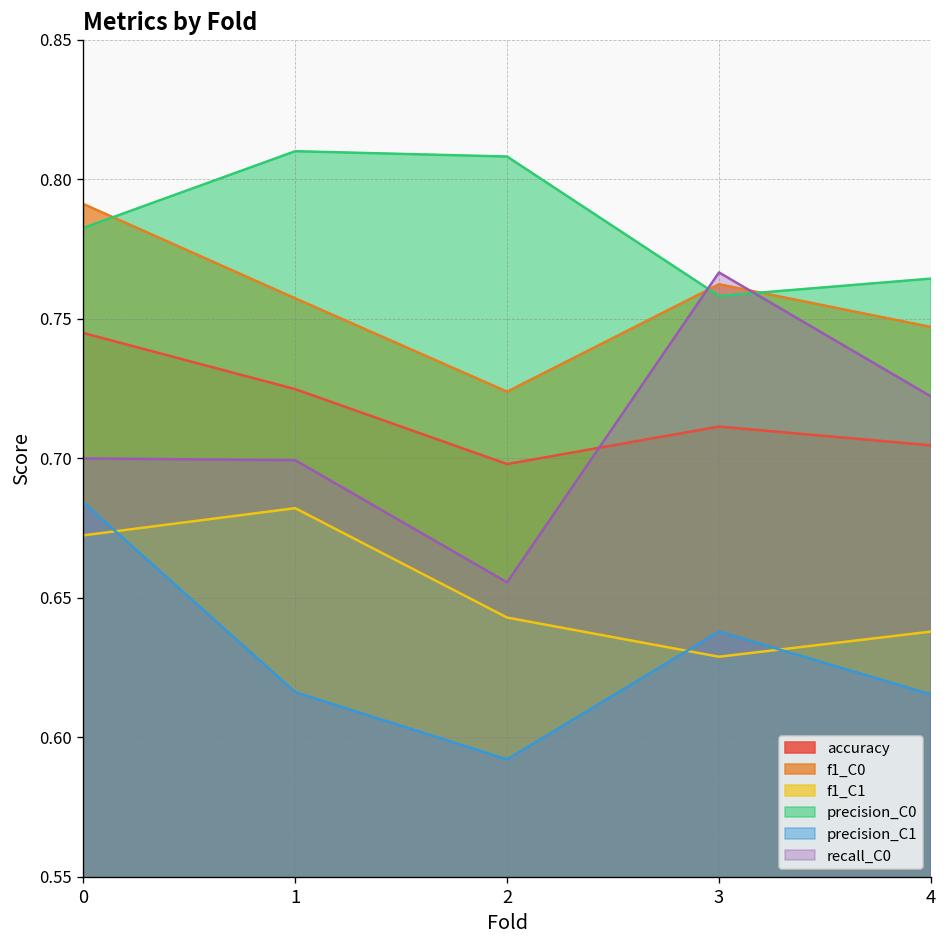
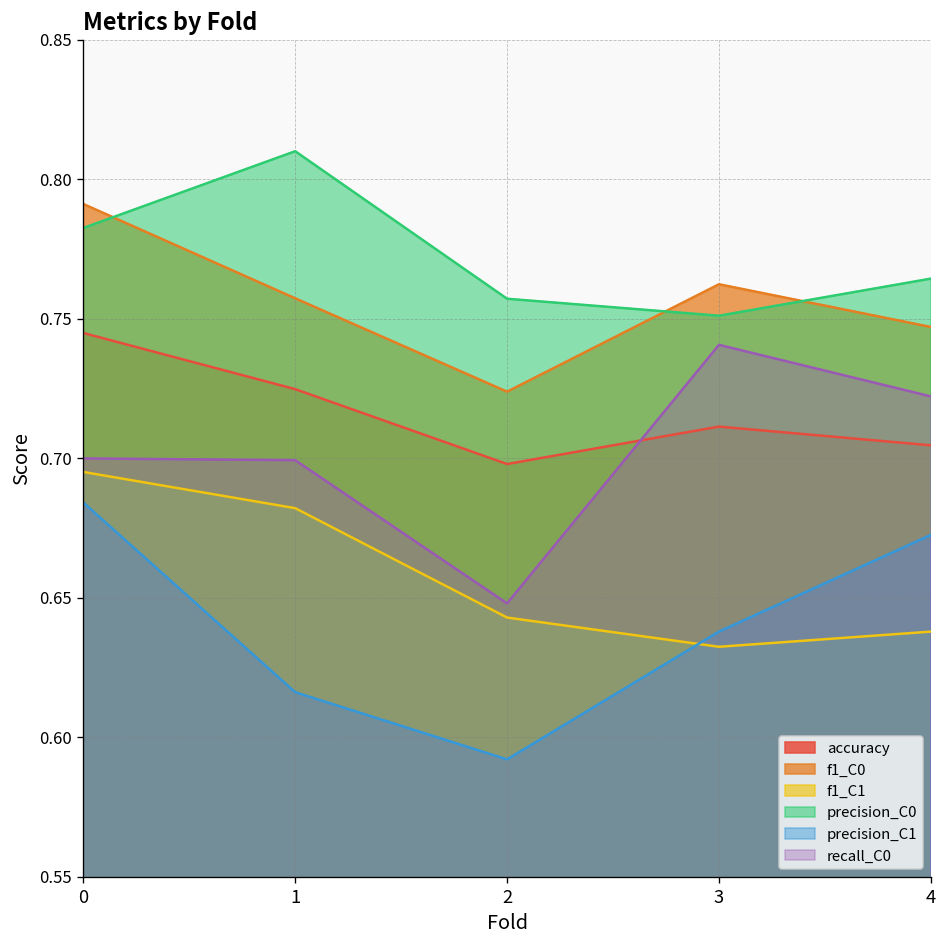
f1_C1, 0: 0.672 -> 0.695
precision_C0, 2: 0.808 -> 0.757
recall_C0, 2: 0.656 -> 0.648
f1_C1, 3: 0.629 -> 0.632
precision_C0, 3: 0.758 -> 0.751
recall_C0, 3: 0.767 -> 0.741
precision_C1, 4: 0.615 -> 0.673
